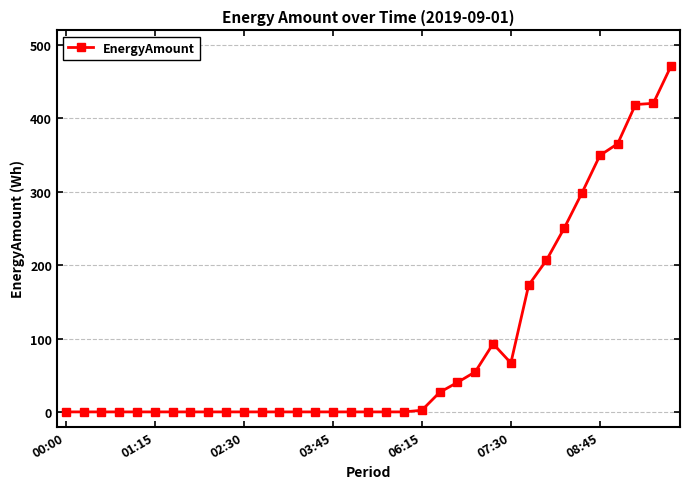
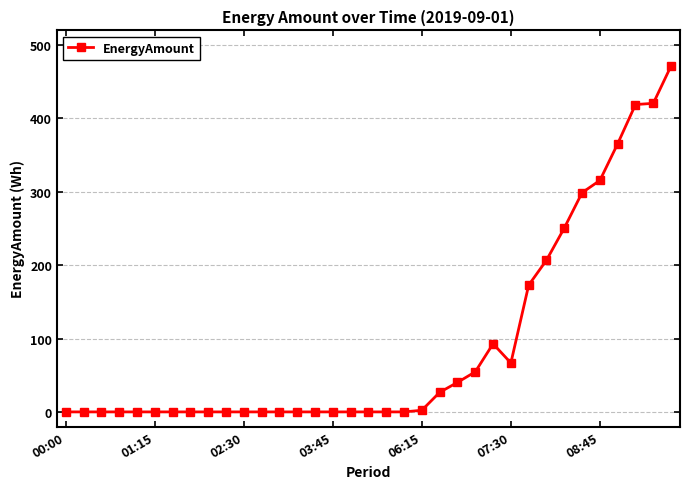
08:45: 350 -> 320
